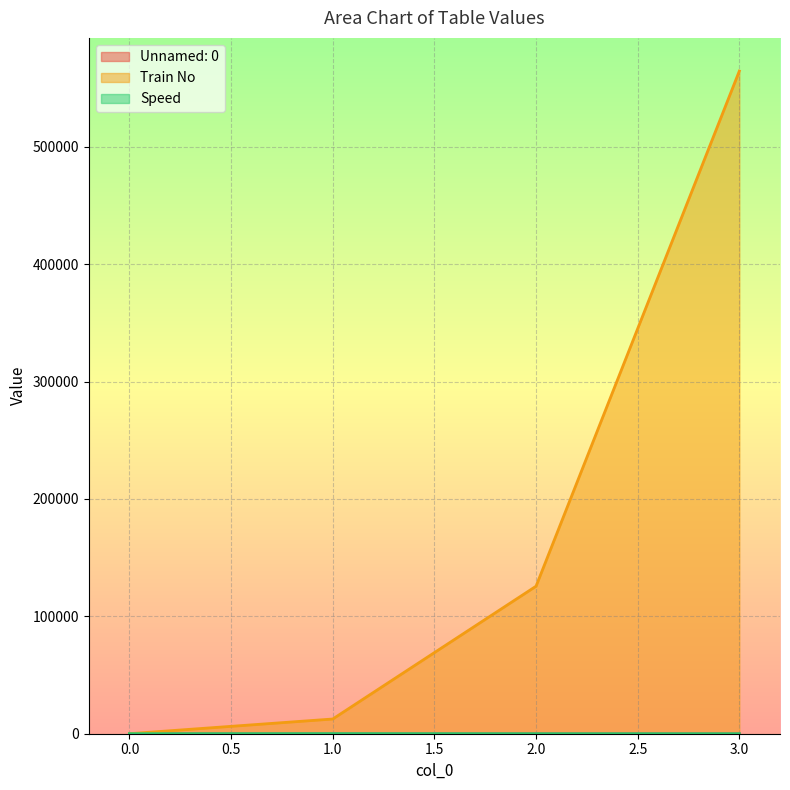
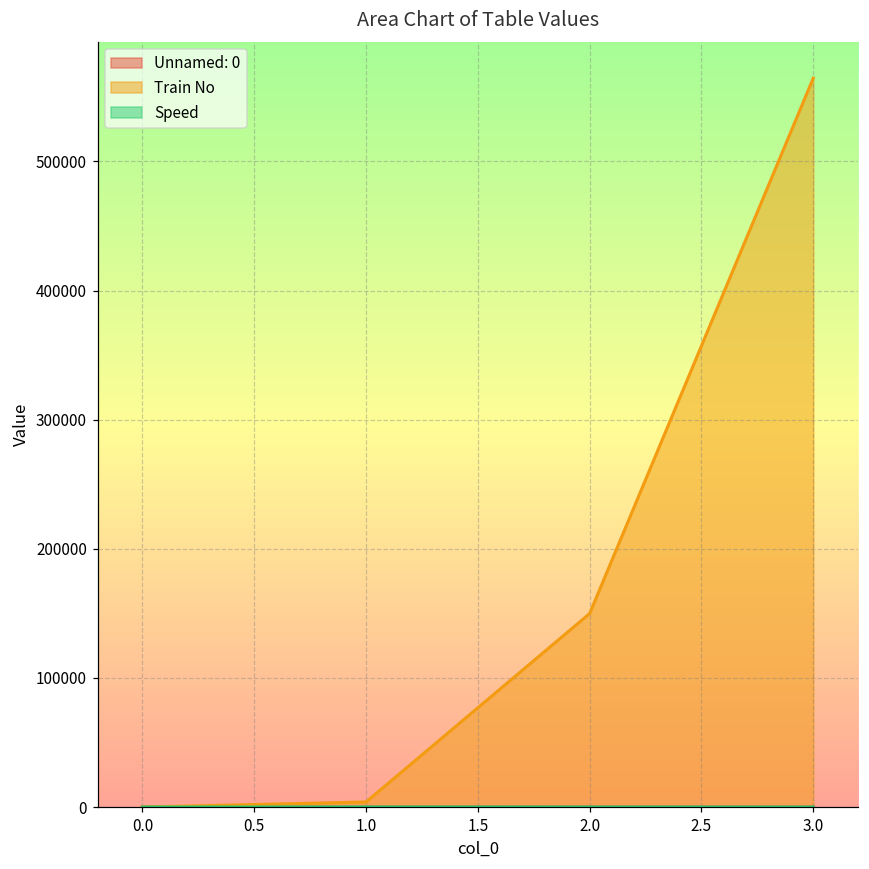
Train No, 1.0: 13000 -> 4000
Train No, 2.0: 126000 -> 150000
